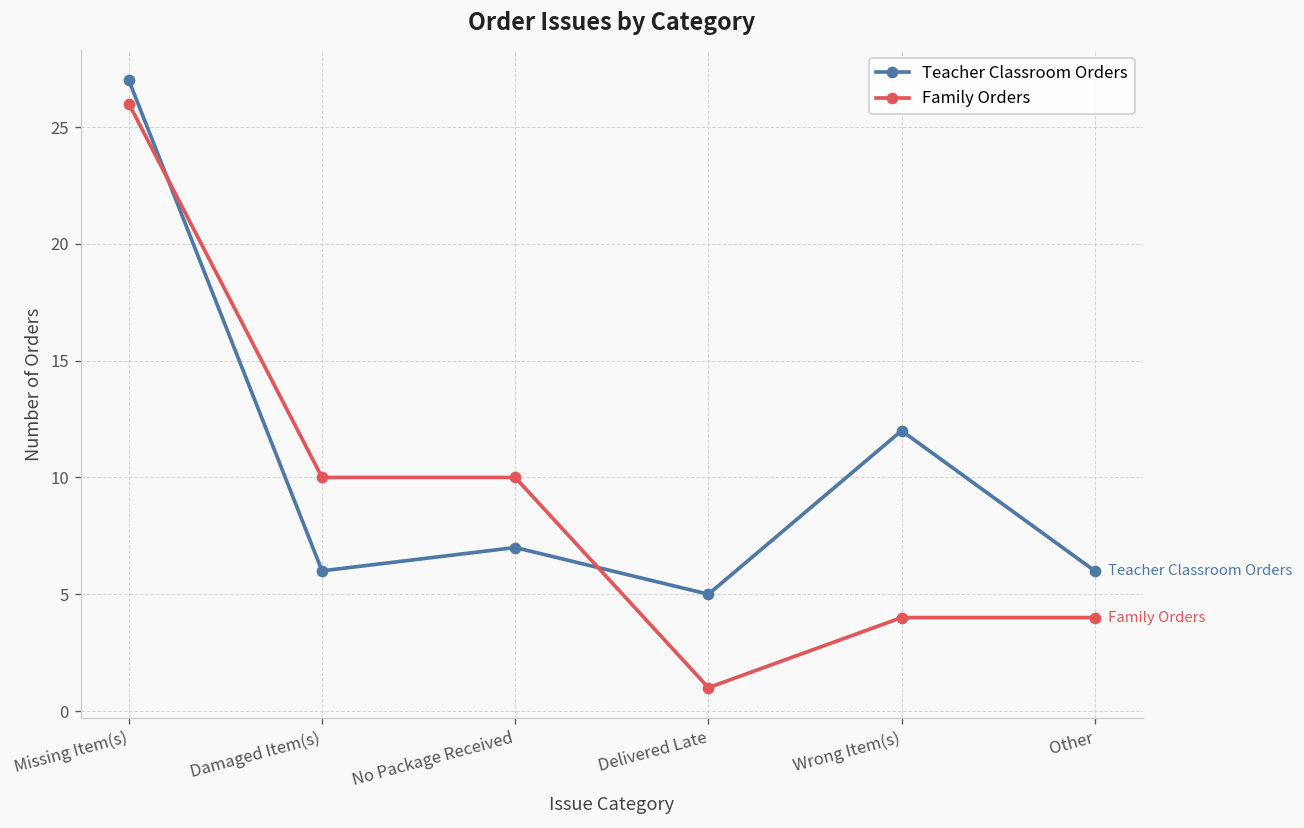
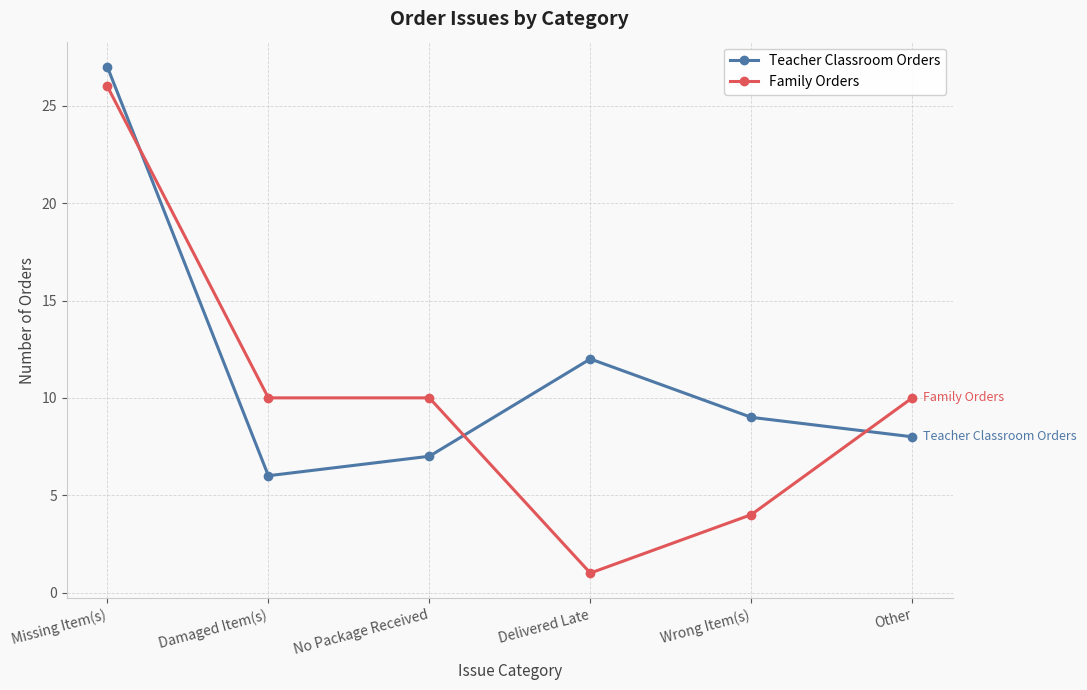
Teacher Classroom Orders, Delivered Late: 5 -> 12
Teacher Classroom Orders, Wrong Item(s): 12 -> 9
Teacher Classroom Orders, Other: 6 -> 8
Family Orders, Other: 4 -> 10
